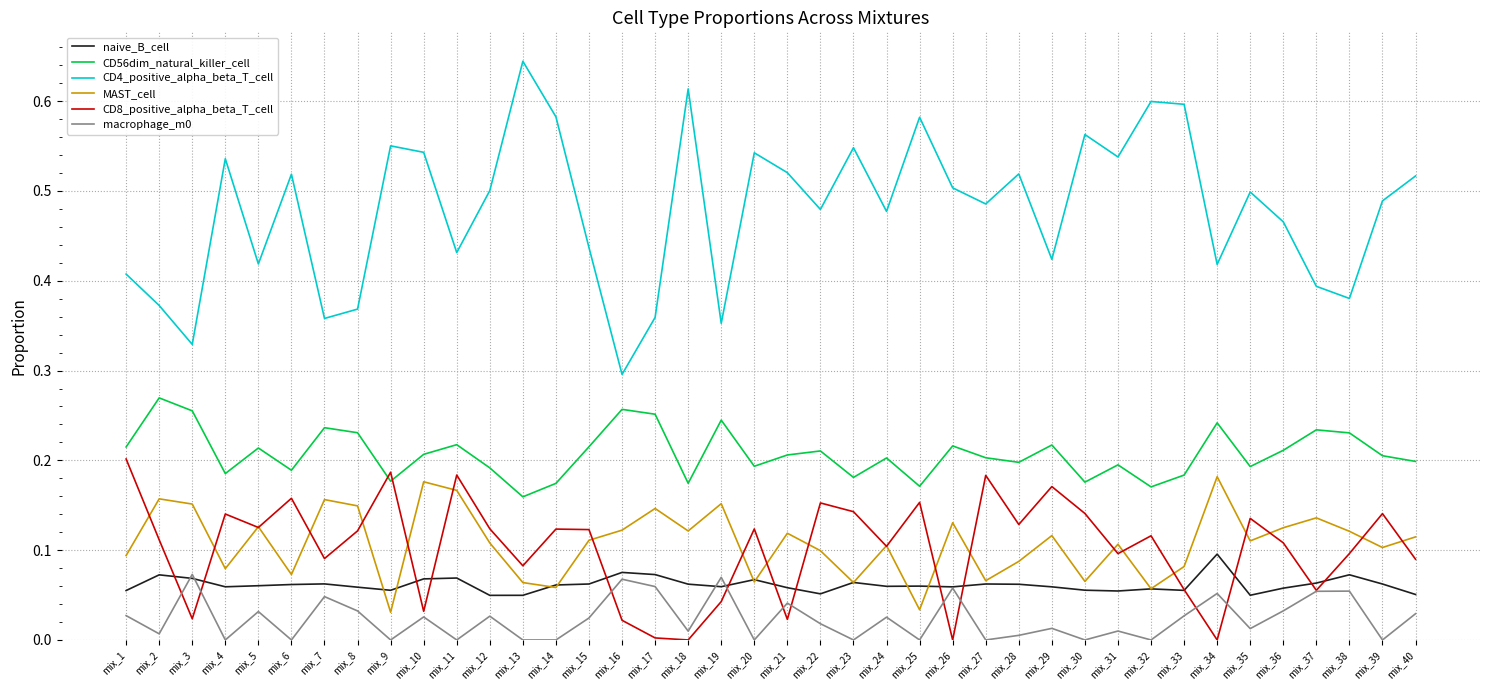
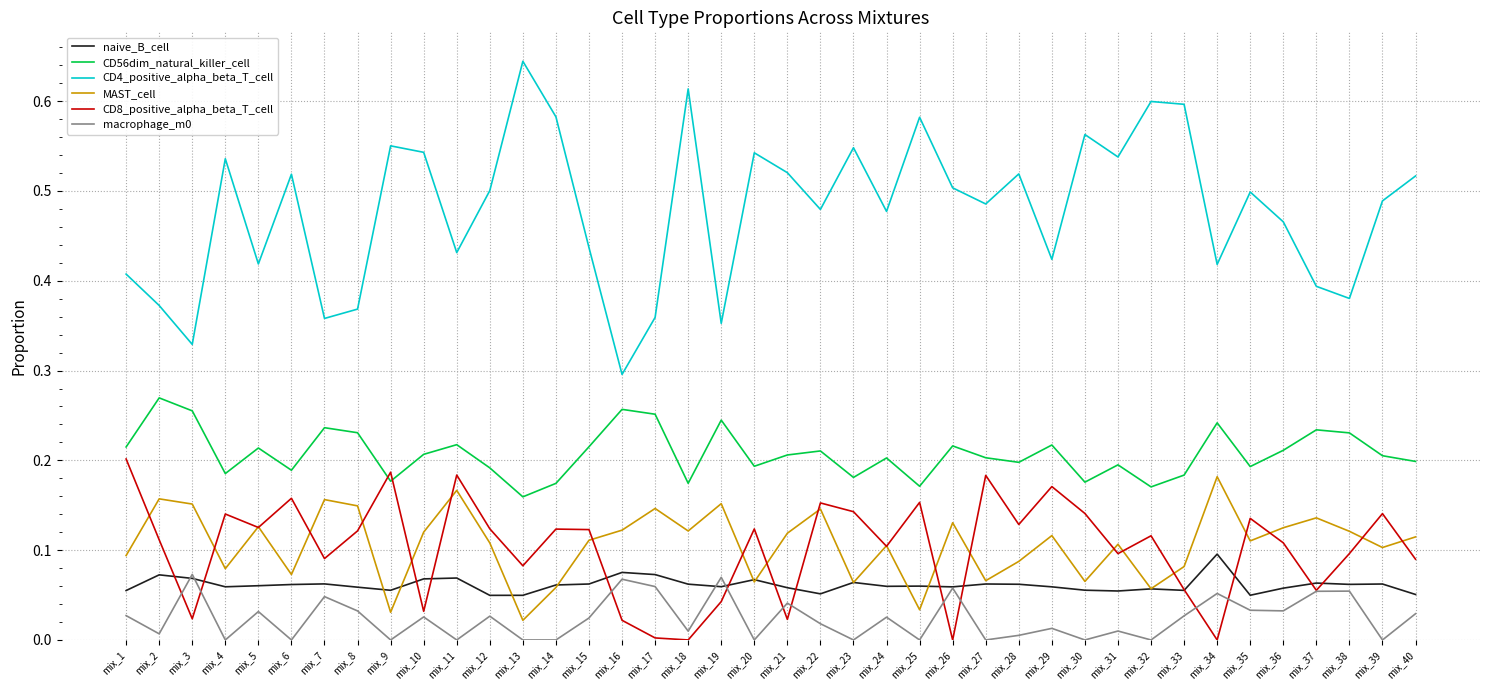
MAST_cell, mix_10: 0.18 -> 0.12
MAST_cell, mix_13: 0.06 -> 0.02
MAST_cell, mix_22: 0.10 -> 0.15
macrophage_m0, mix_35: 0.01 -> 0.03
naive_B_cell, mix_38: 0.07 -> 0.06
